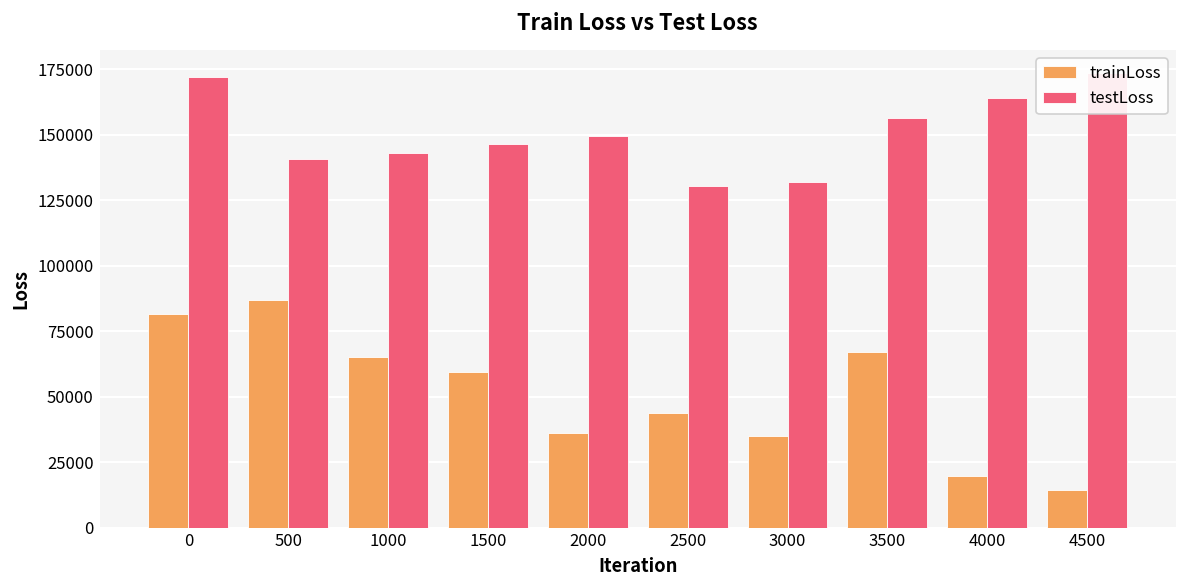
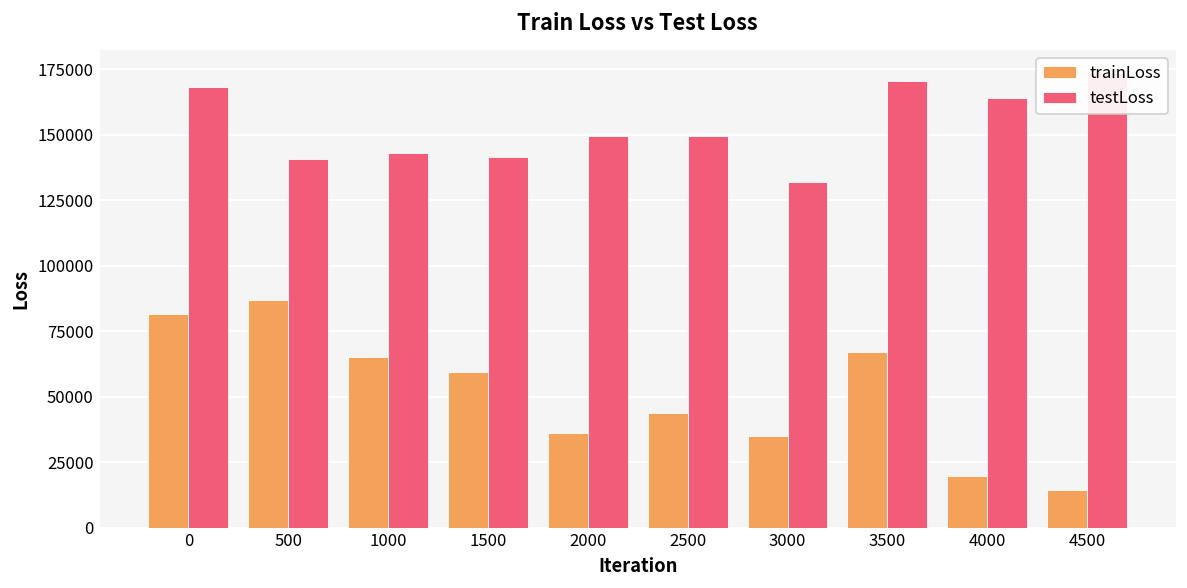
testLoss, 0: 172000 -> 168000
testLoss, 1500: 146000 -> 142000
testLoss, 2500: 131000 -> 150000
testLoss, 3500: 156000 -> 171000
